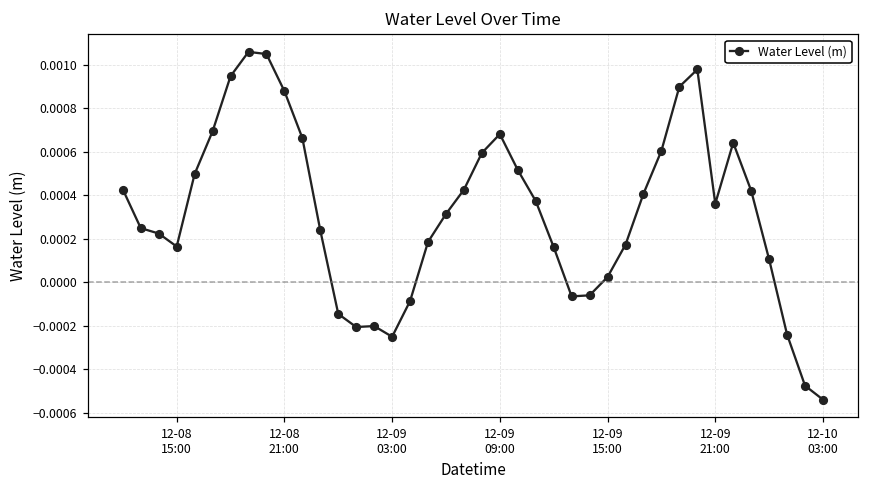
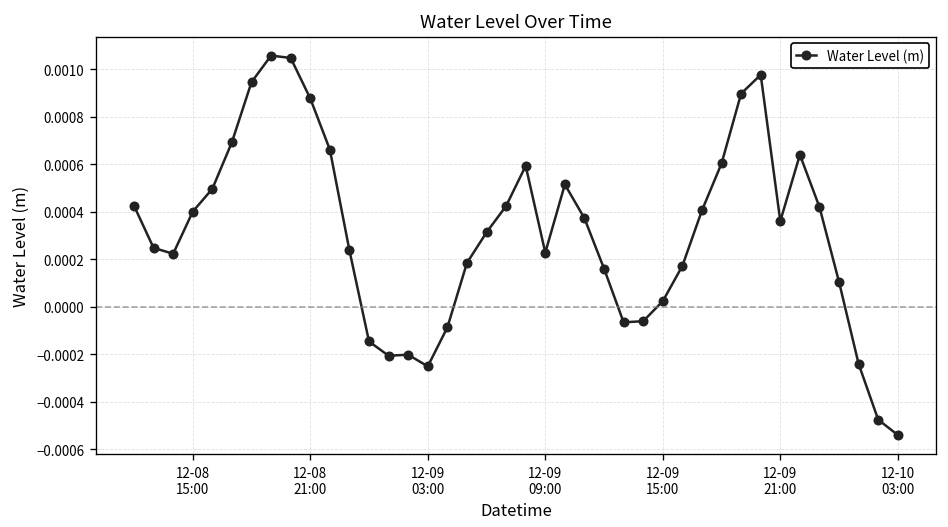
12-08 15:00: 0.00016 -> 0.00040
12-09 09:00: 0.00068 -> 0.00023
